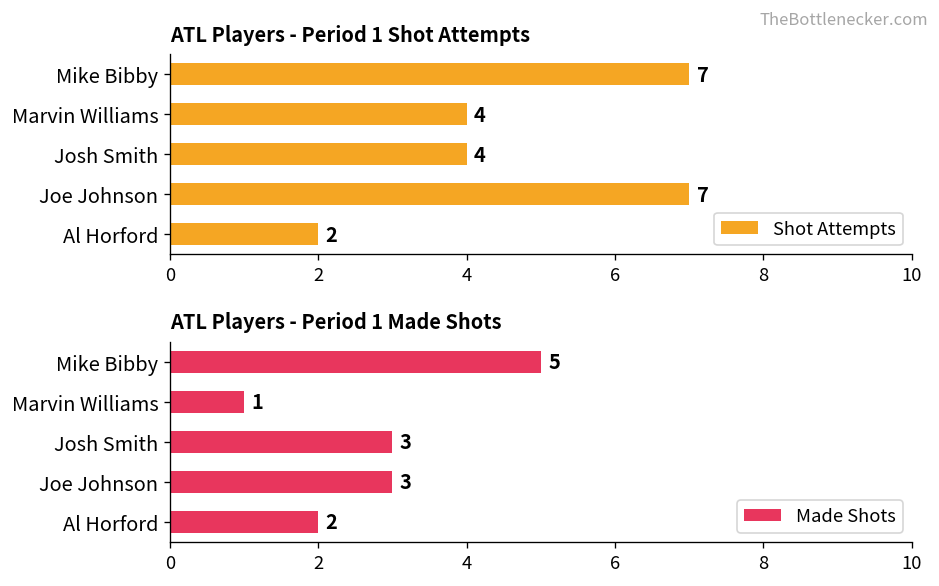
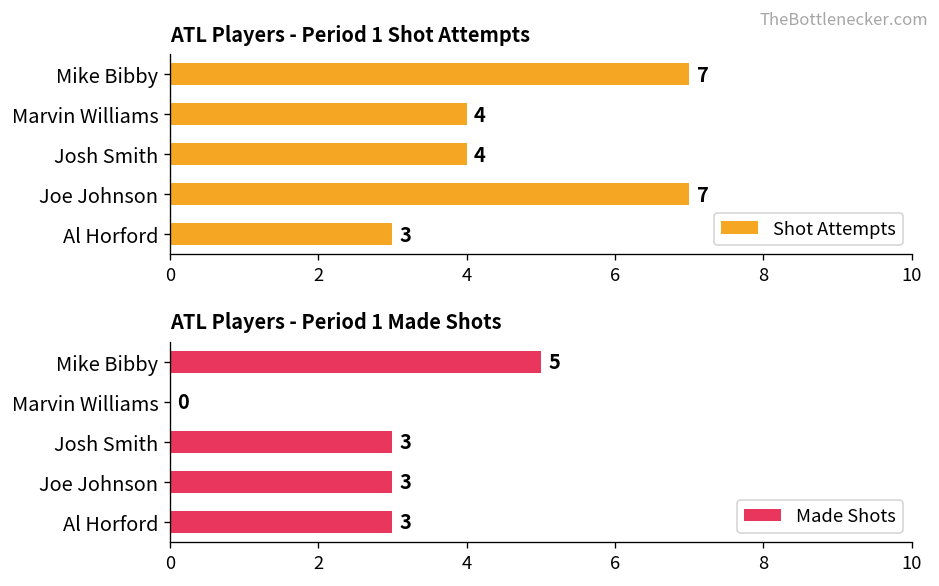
ATL Players - Period 1 Shot Attempts, Al Horford: 2 -> 3
ATL Players - Period 1 Made Shots, Marvin Williams: 1 -> 0
ATL Players - Period 1 Made Shots, Al Horford: 2 -> 3
